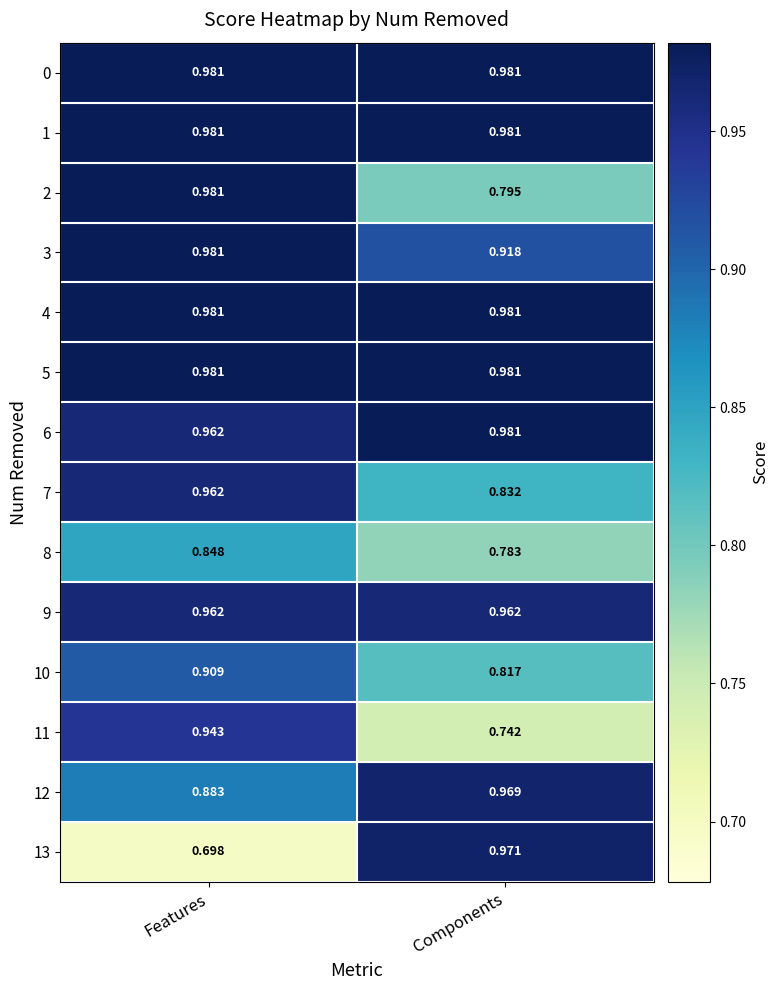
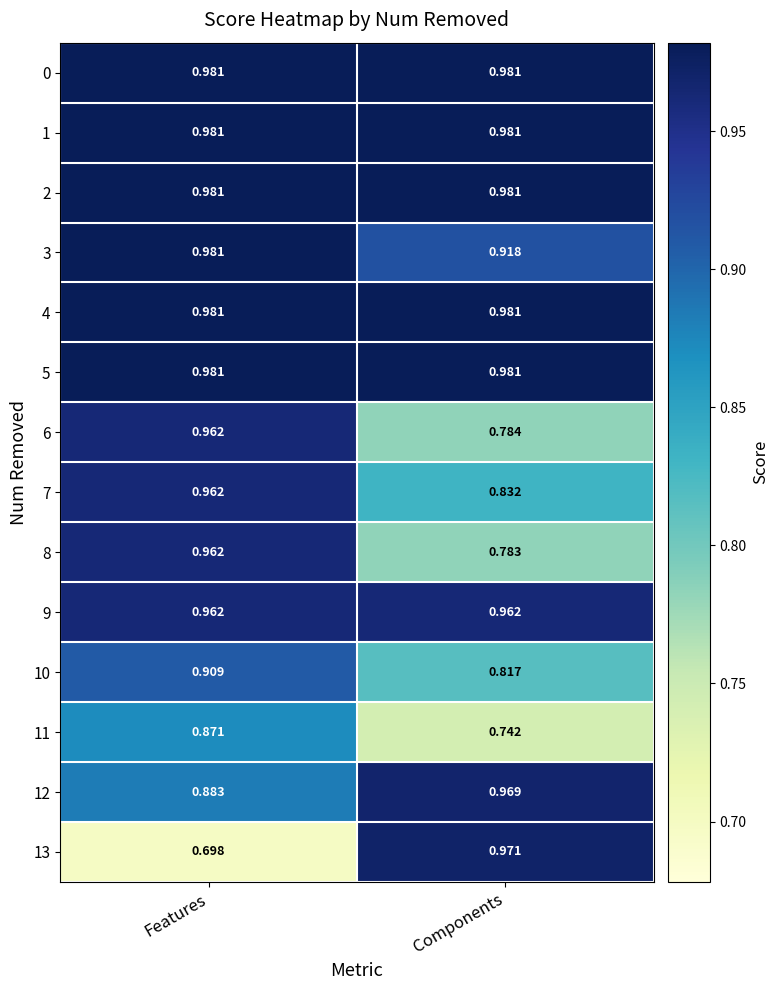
2, Components: 0.795 -> 0.981
6, Components: 0.981 -> 0.784
8, Features: 0.848 -> 0.962
11, Features: 0.943 -> 0.871
